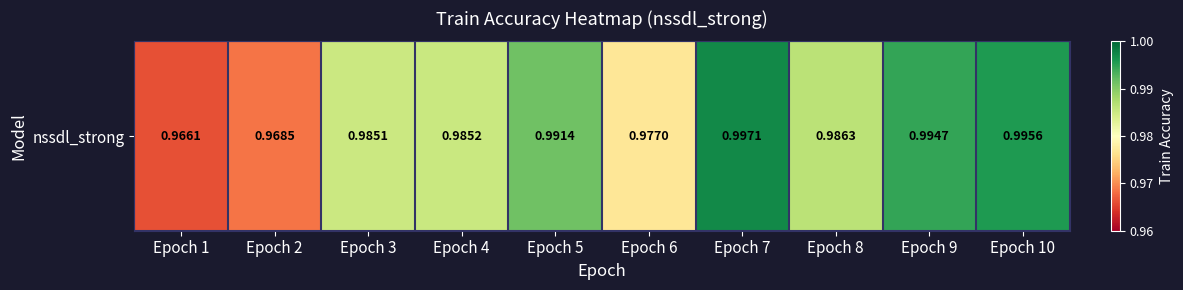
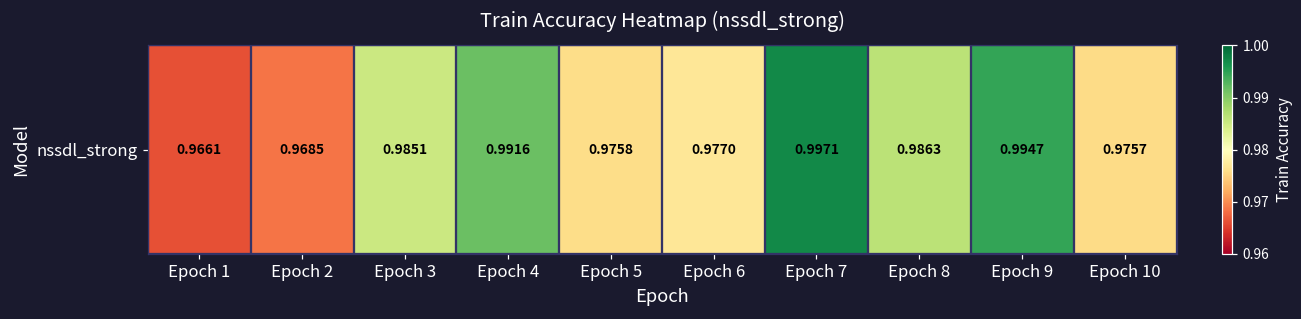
nssdl_strong, Epoch 4: 0.9852 -> 0.9916
nssdl_strong, Epoch 5: 0.9914 -> 0.9758
nssdl_strong, Epoch 10: 0.9956 -> 0.9757
